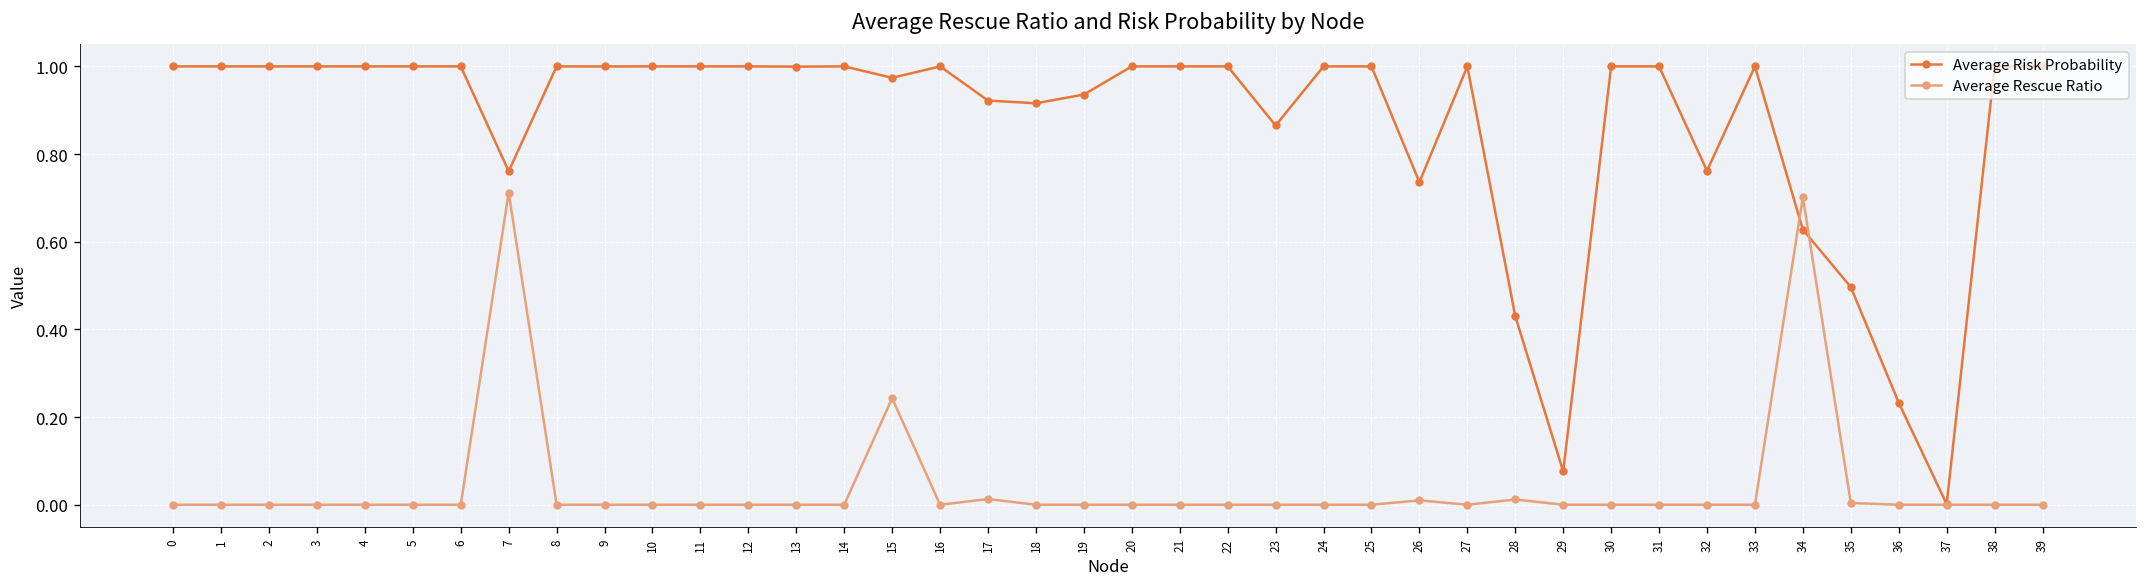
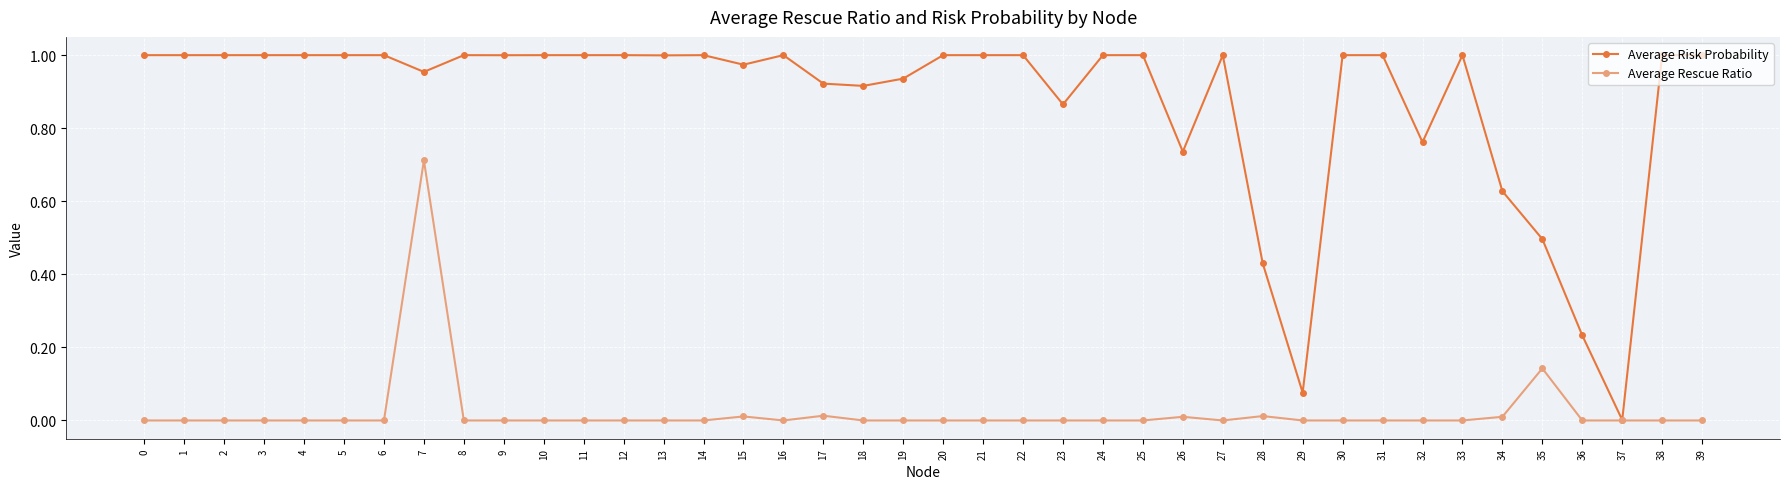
Average Risk Probability, 7: 0.76 -> 0.95
Average Rescue Ratio, 15: 0.24 -> 0.01
Average Rescue Ratio, 34: 0.70 -> 0.01
Average Rescue Ratio, 35: 0.00 -> 0.14
